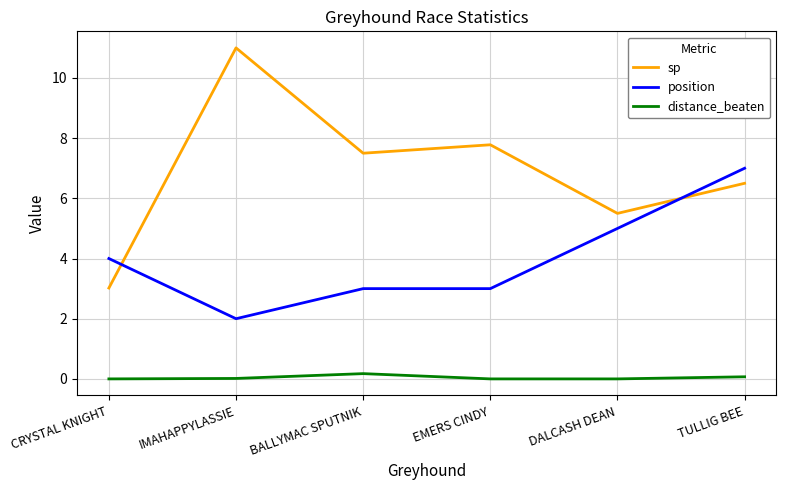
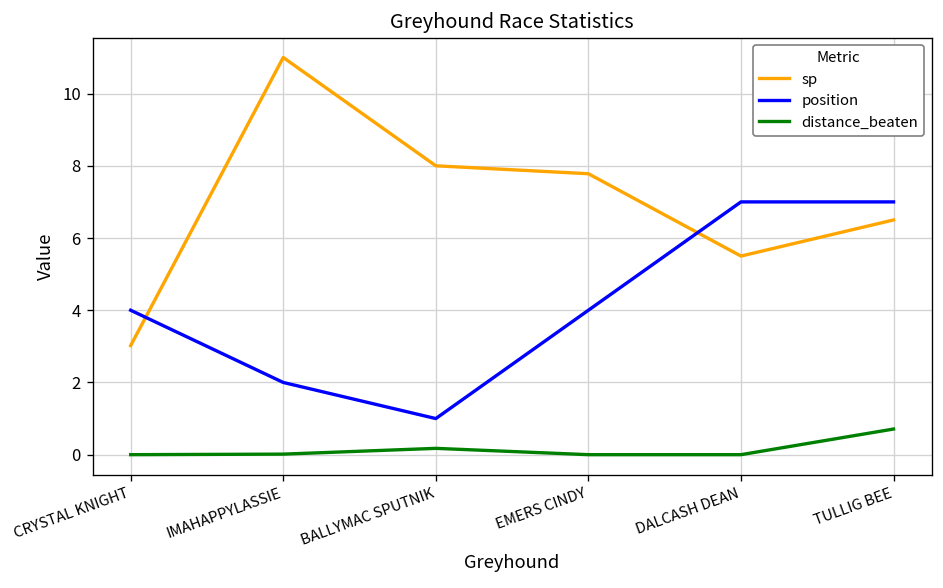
sp, BALLYMAC SPUTNIK: 7.5 -> 8.0
position, BALLYMAC SPUTNIK: 3 -> 1
position, EMERS CINDY: 3 -> 4
position, DALCASH DEAN: 5 -> 7
distance_beaten, TULLIG BEE: 0.1 -> 0.7
